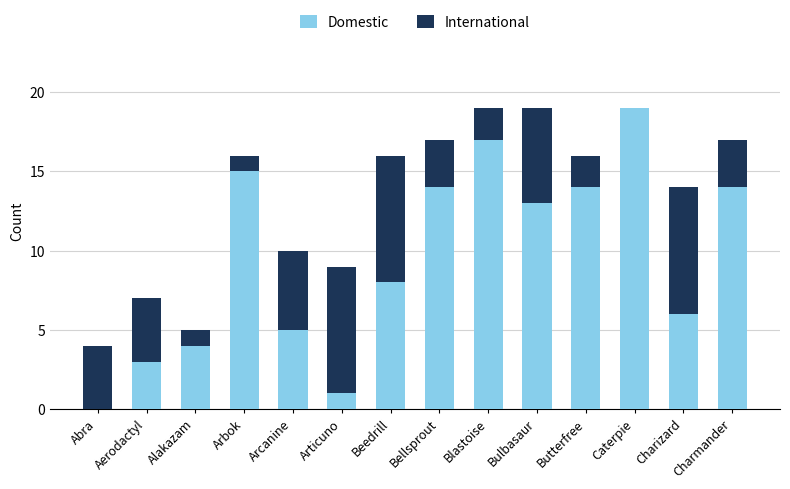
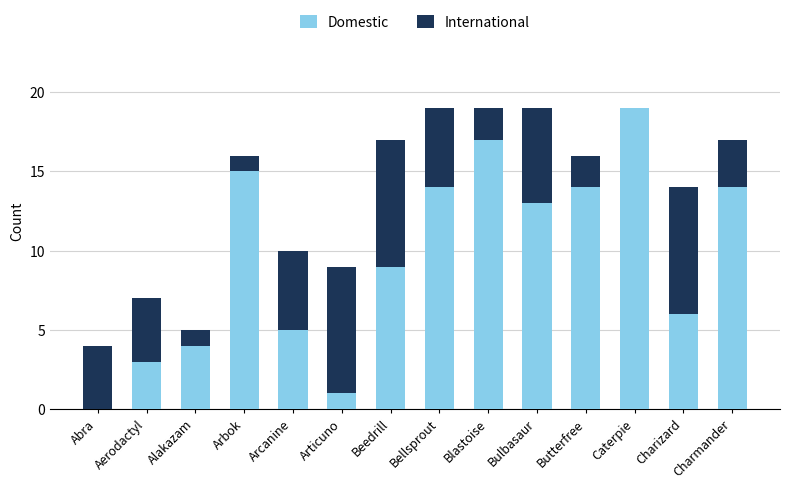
Domestic, Beedrill: 8 -> 9
International, Bellsprout: 3 -> 5
